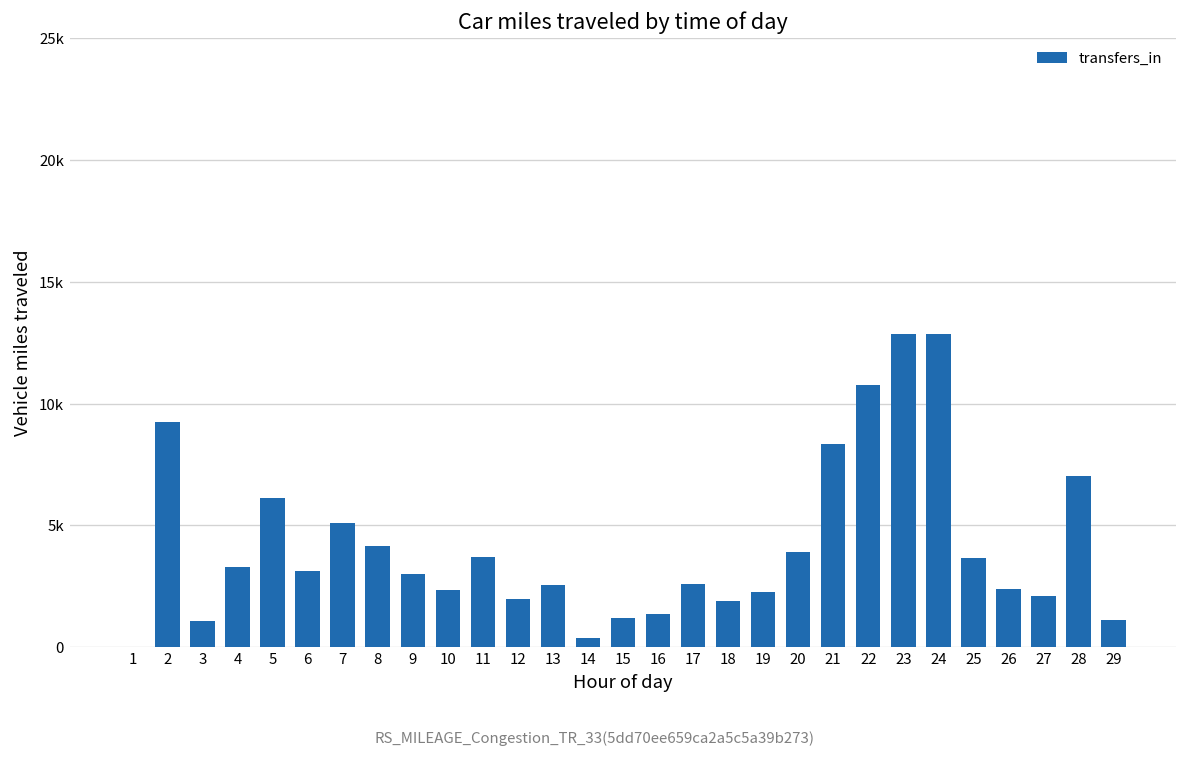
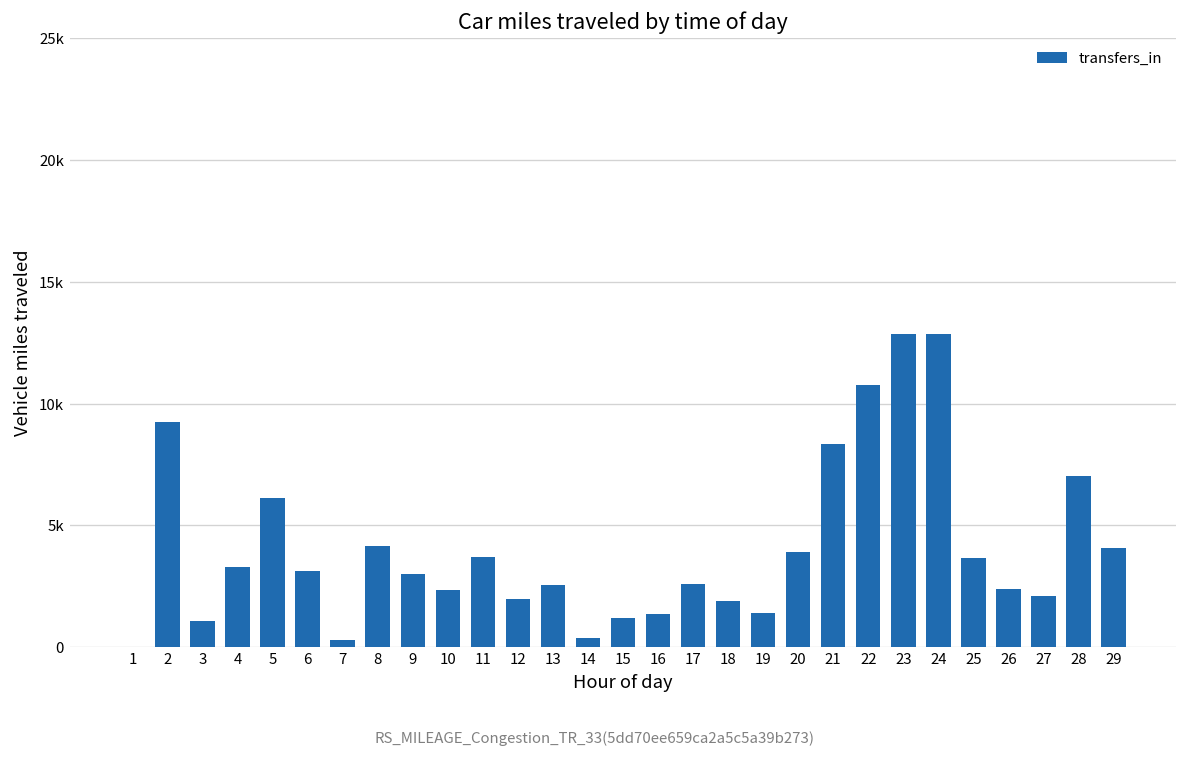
7: 5100 -> 300
19: 2300 -> 1400
29: 1100 -> 4100
